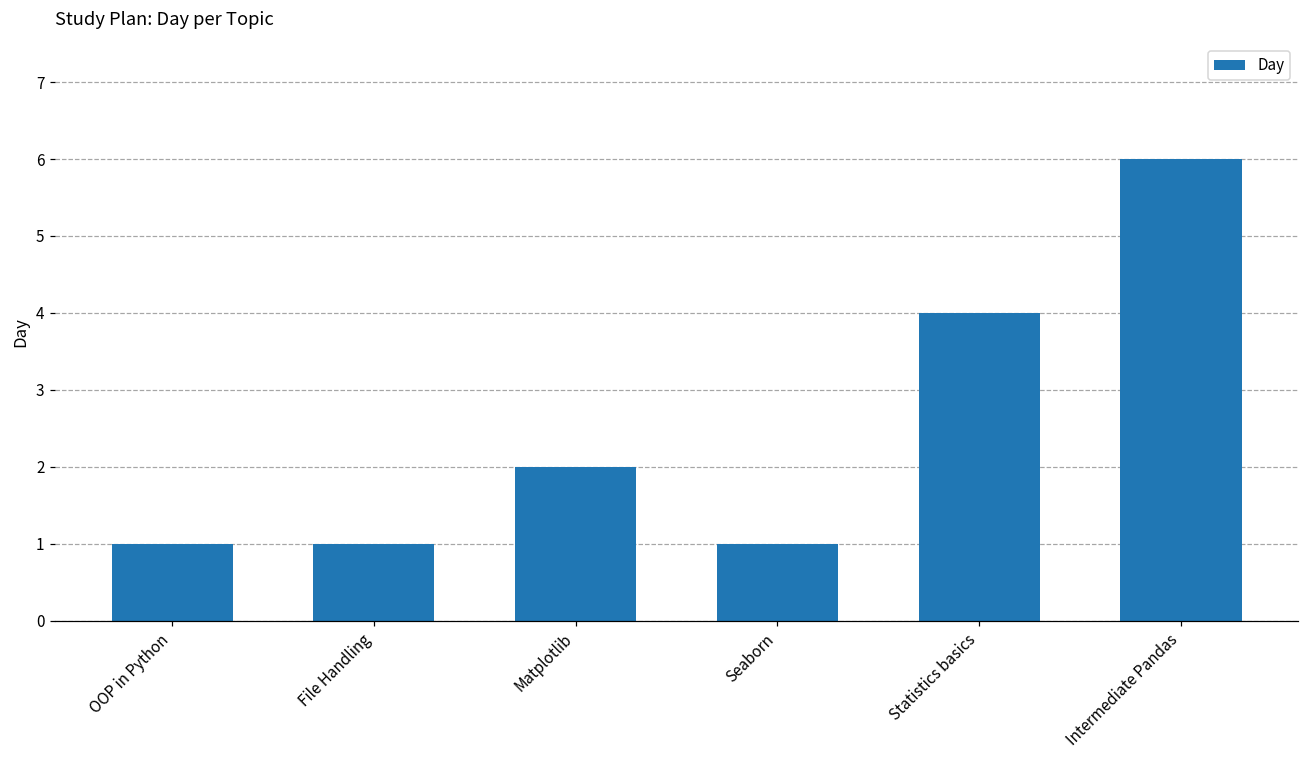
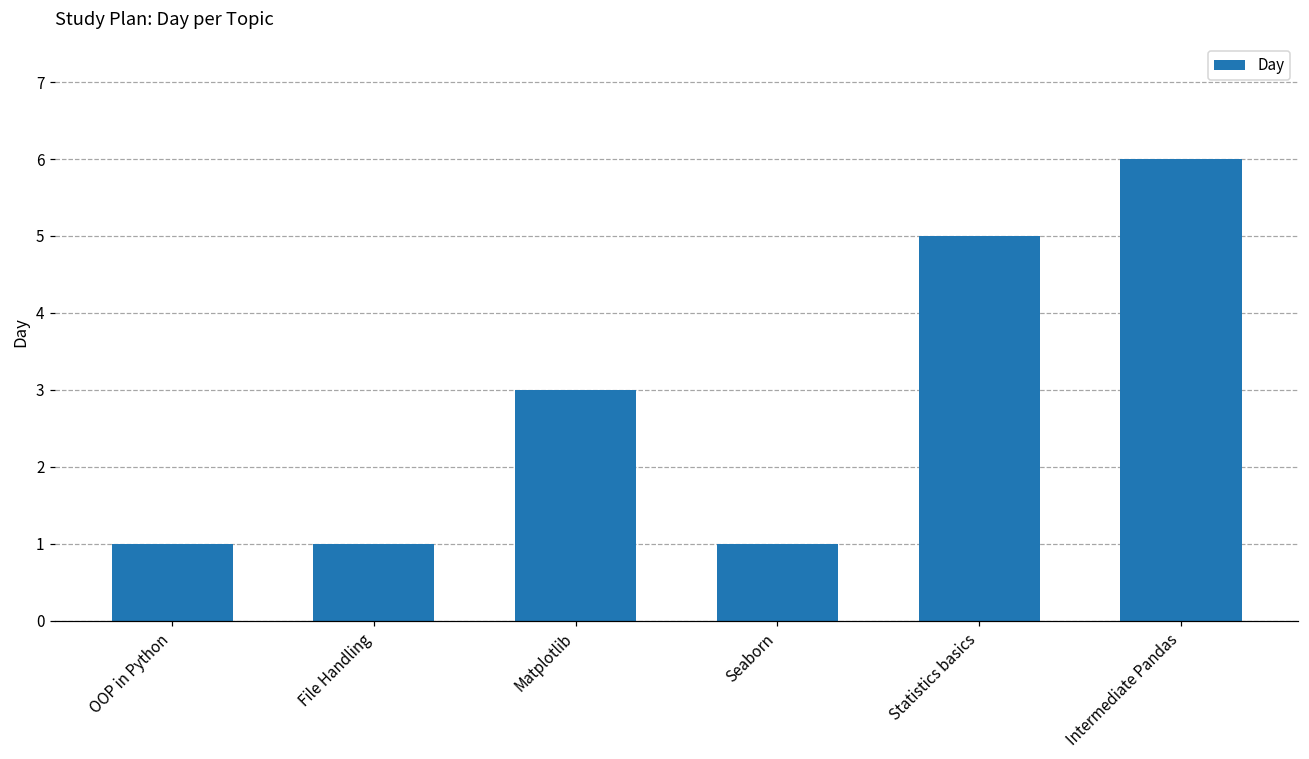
Matplotlib: 2 -> 3
Statistics basics: 4 -> 5
